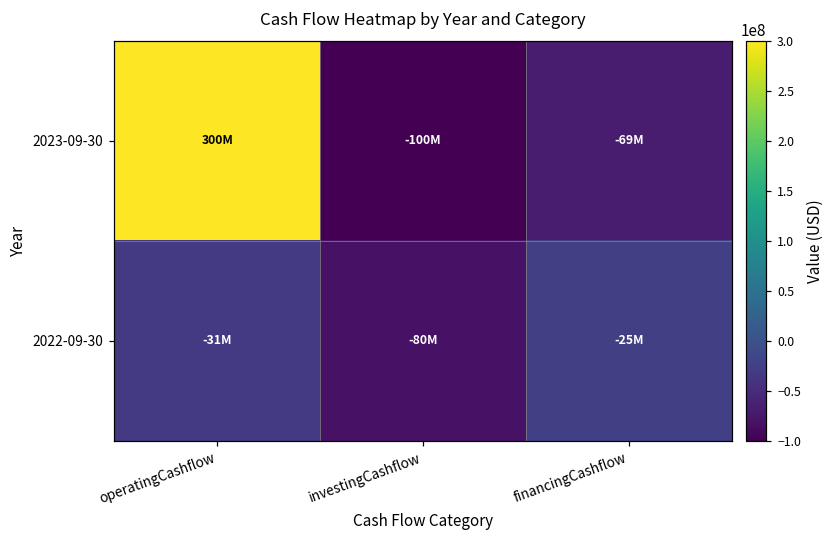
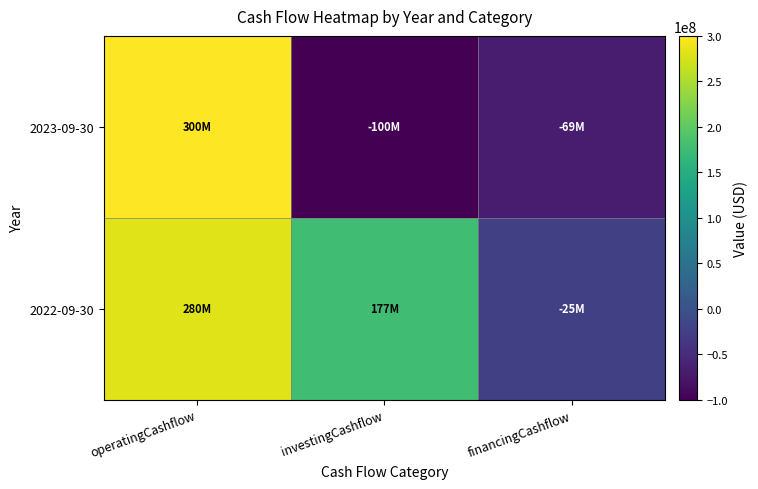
2022-09-30, operatingCashflow: -31M -> 280M
2022-09-30, investingCashflow: -80M -> 177M
